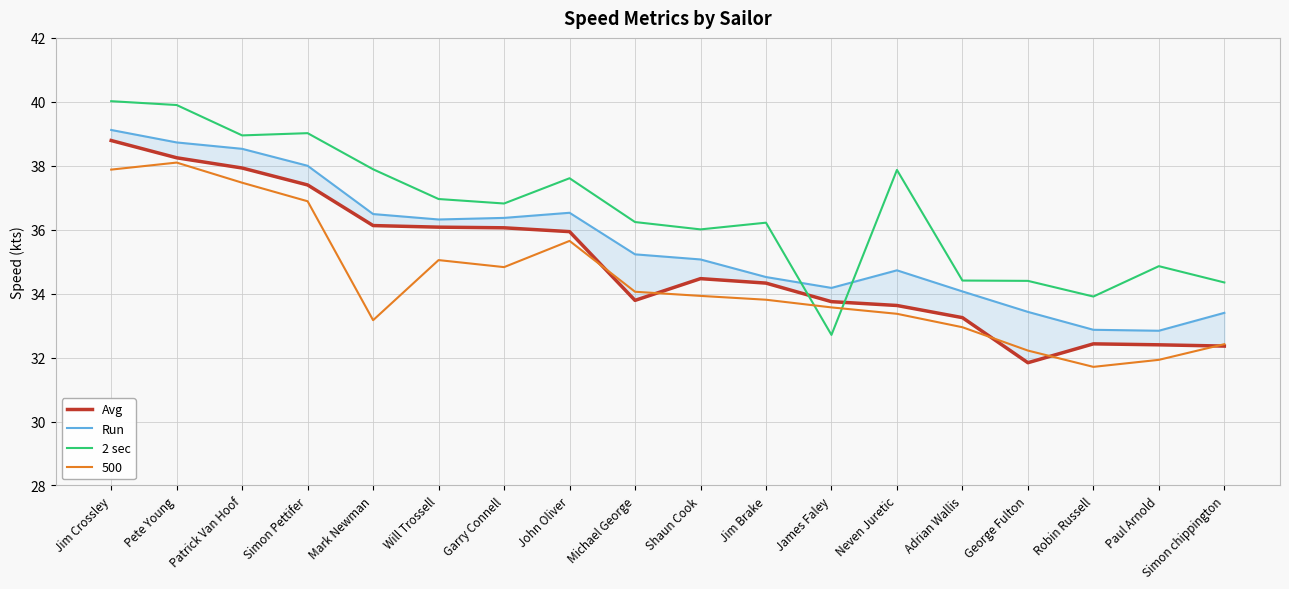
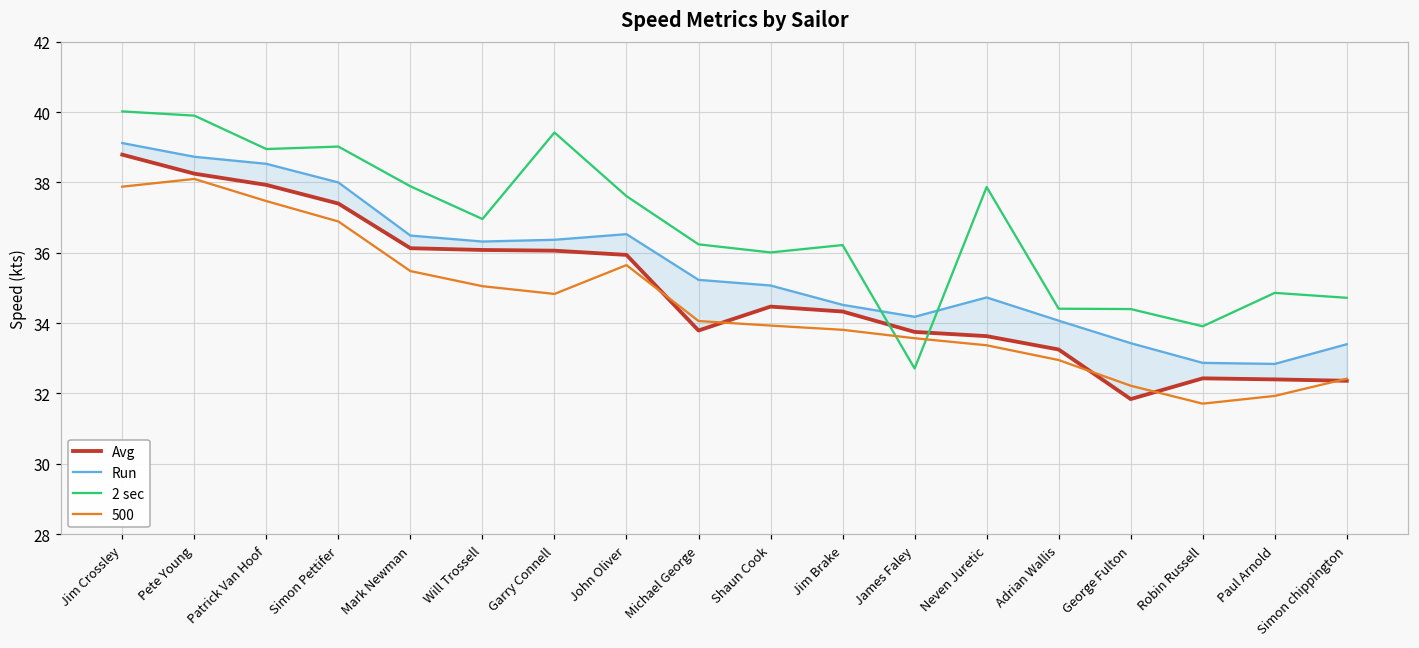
500, Mark Newman: 33.2 -> 35.5
2 sec, Garry Connell: 36.8 -> 39.4
2 sec, Simon chippington: 34.4 -> 34.7
